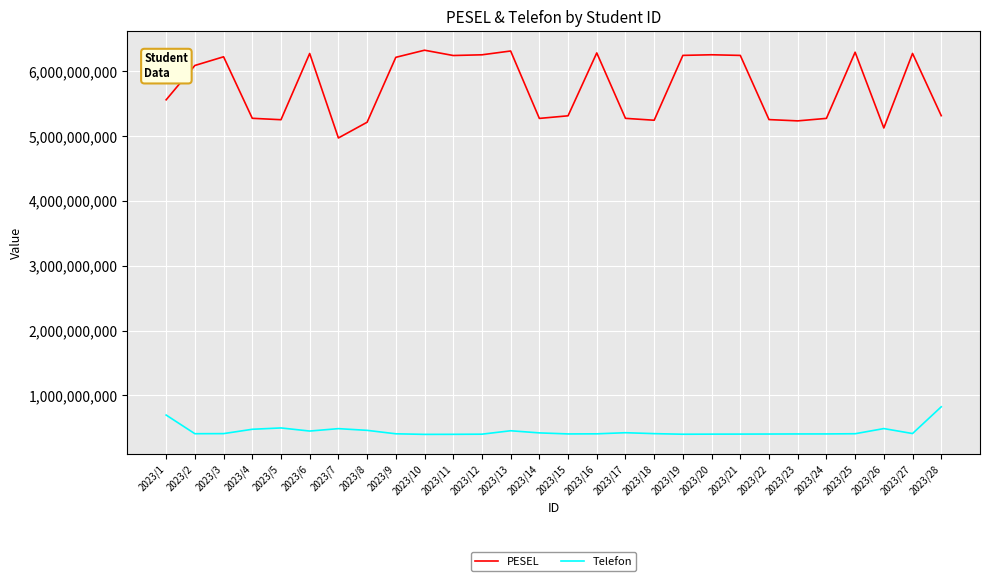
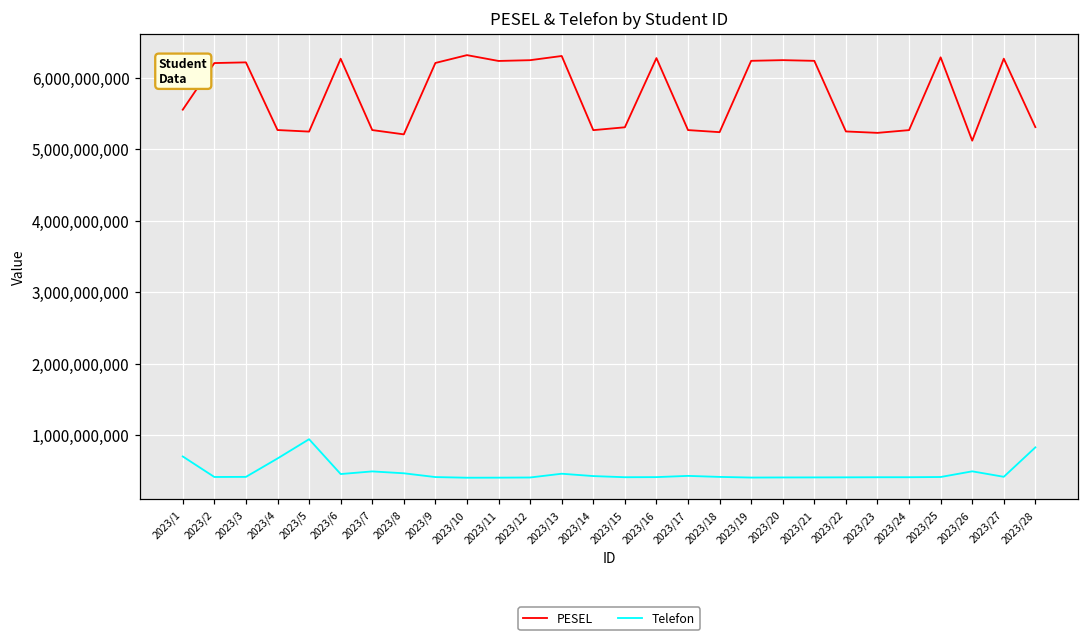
PESEL, 2023/2: 6,100,000,000 -> 6,200,000,000
Telefon, 2023/4: 500,000,000 -> 700,000,000
Telefon, 2023/5: 500,000,000 -> 900,000,000
PESEL, 2023/7: 5,000,000,000 -> 5,300,000,000
